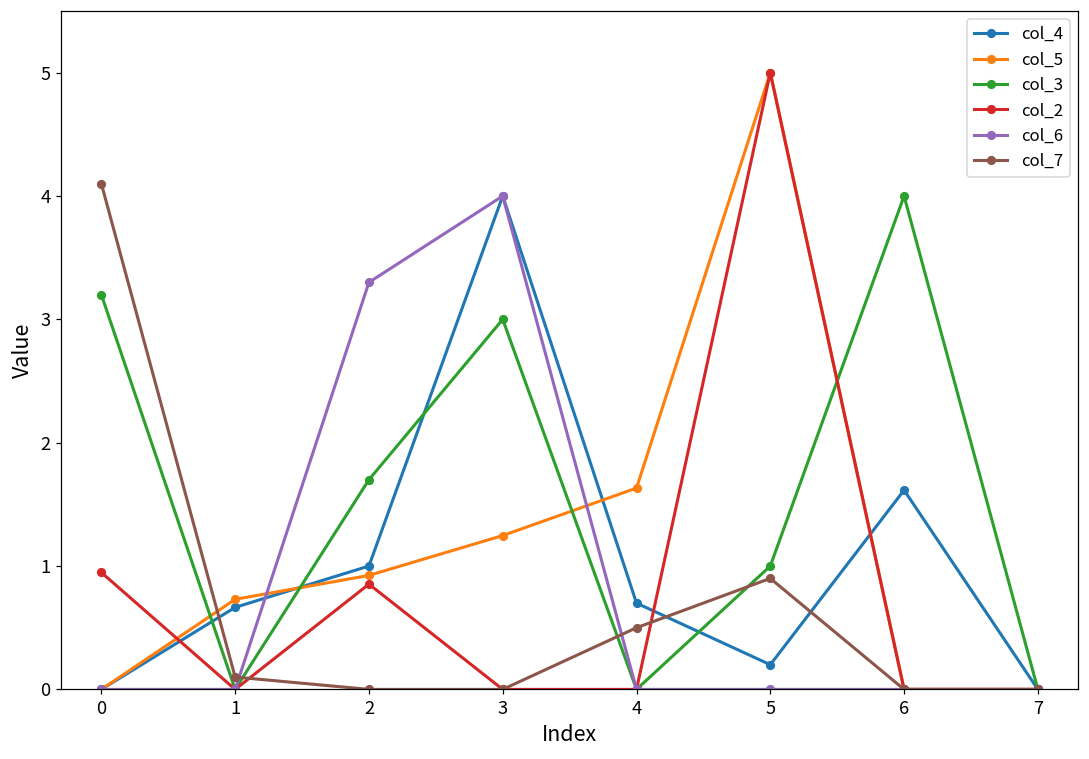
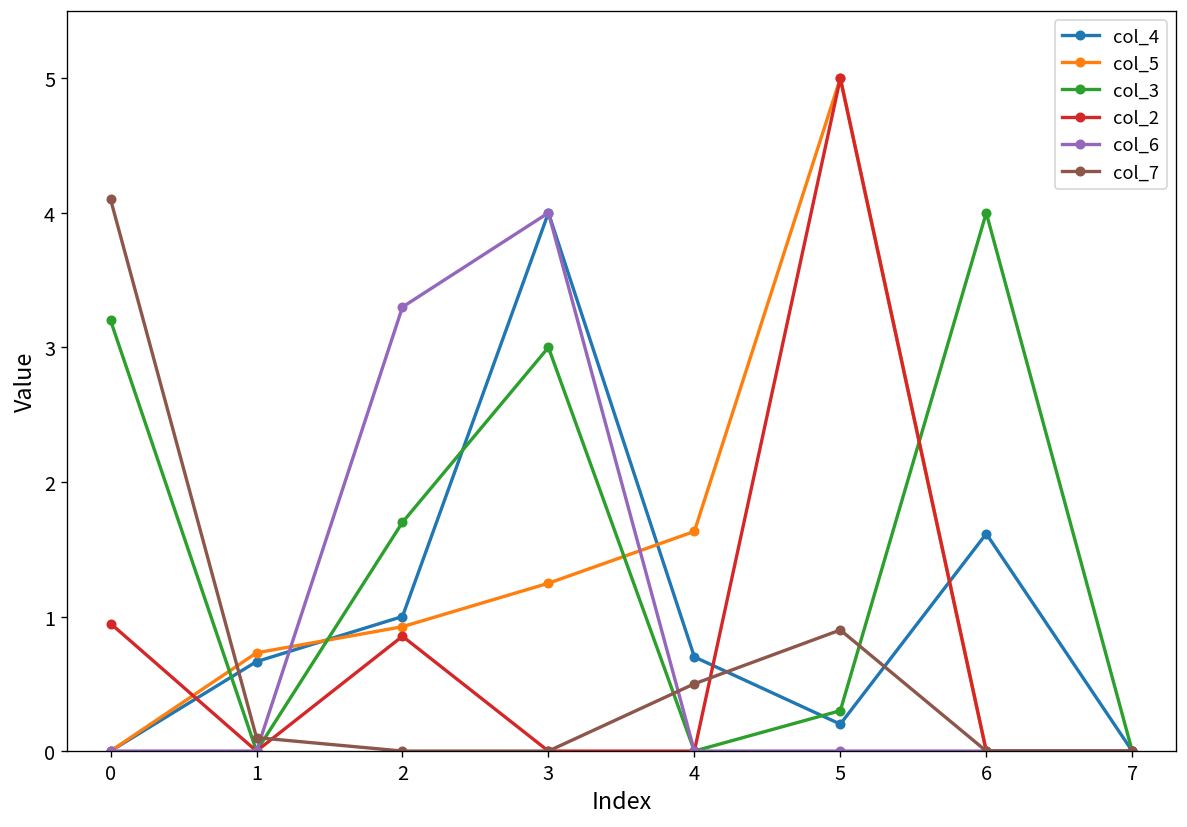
col_3, 5: 1.0 -> 0.3
